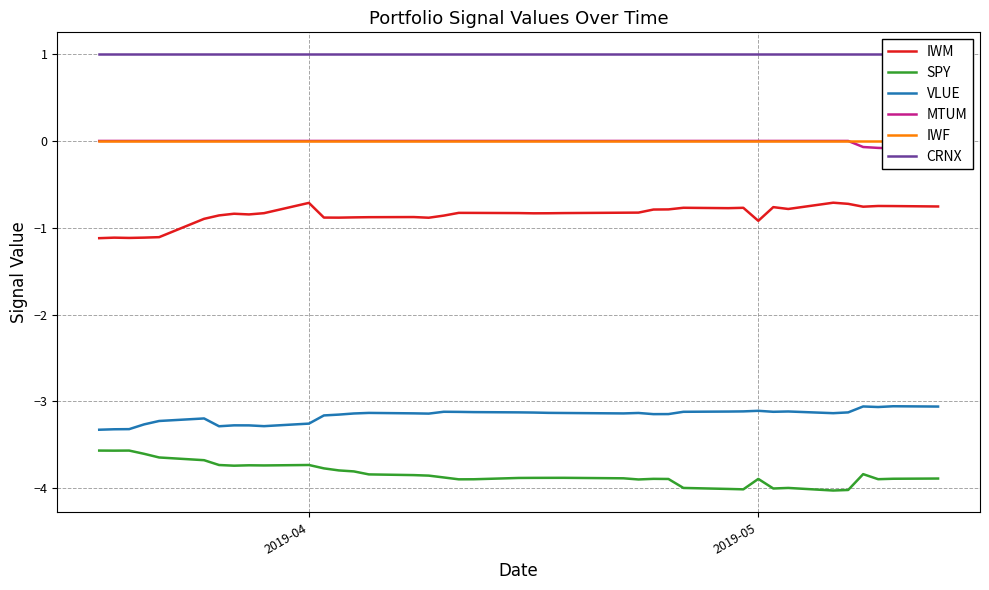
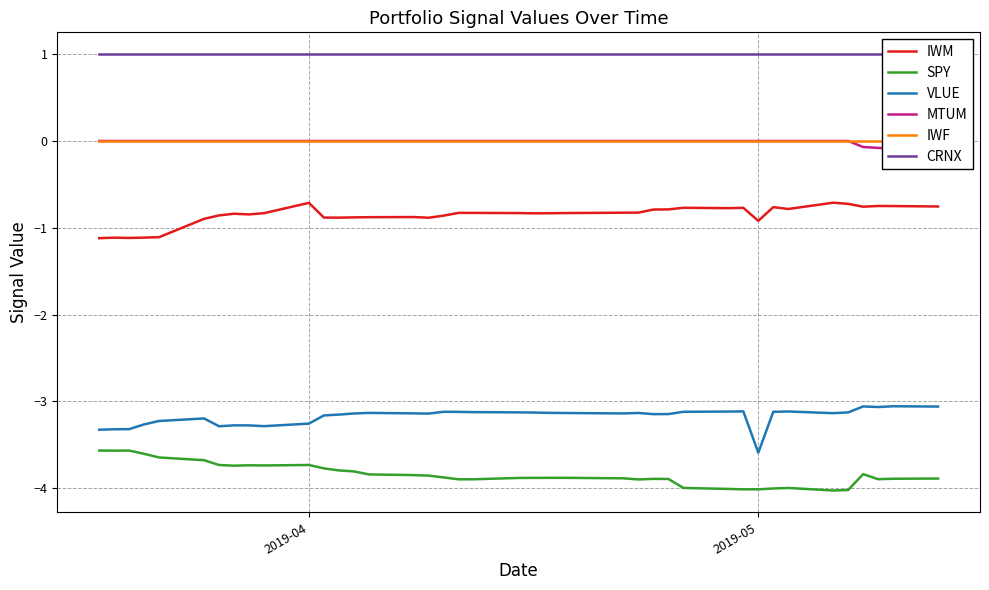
SPY, 2019-05: -3.9 -> -4.0
VLUE, 2019-05: -3.1 -> -3.6
